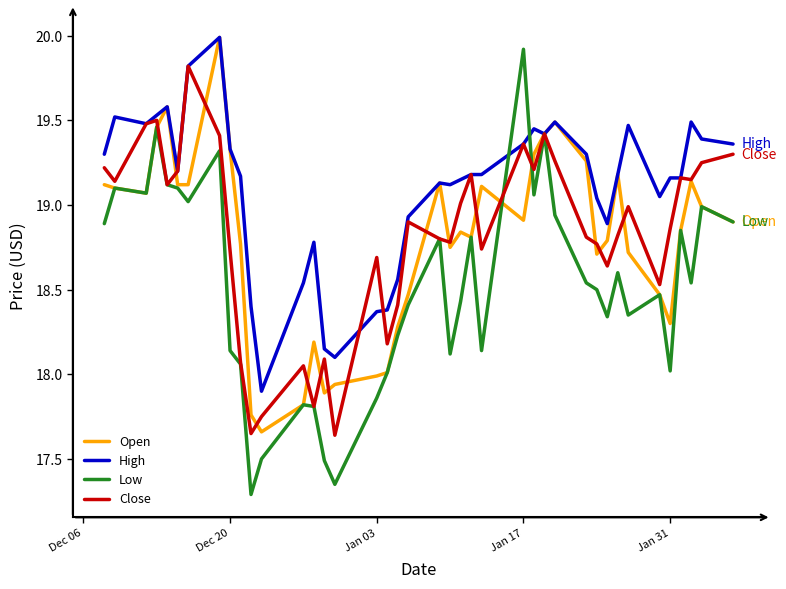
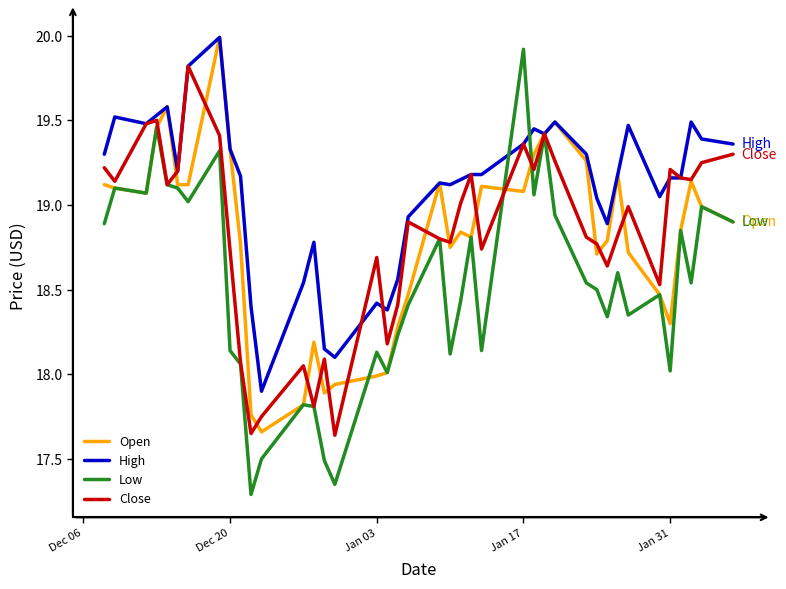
High, Jan 03: 18.37 -> 18.42
Low, Jan 03: 17.86 -> 18.13
Open, Jan 17: 18.91 -> 19.08
Close, Jan 31: 18.86 -> 19.21
